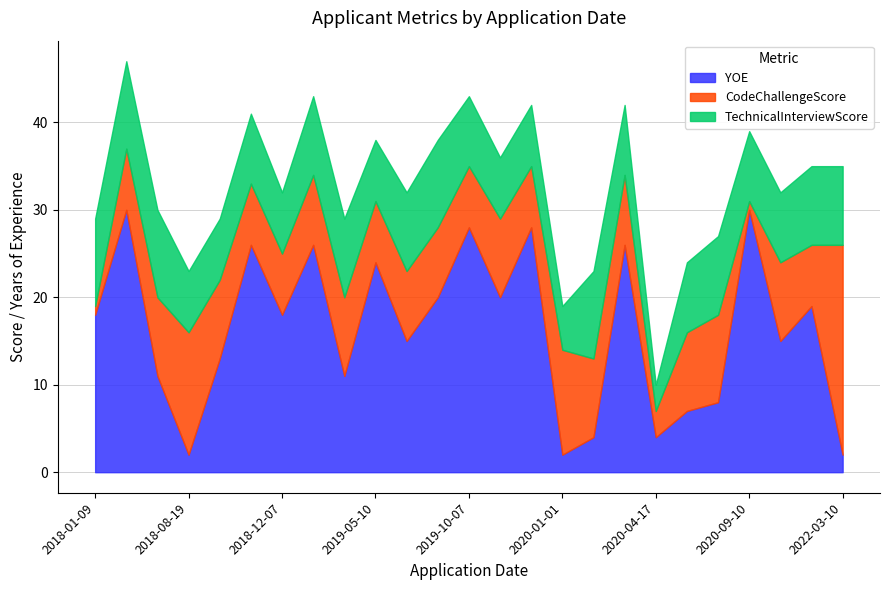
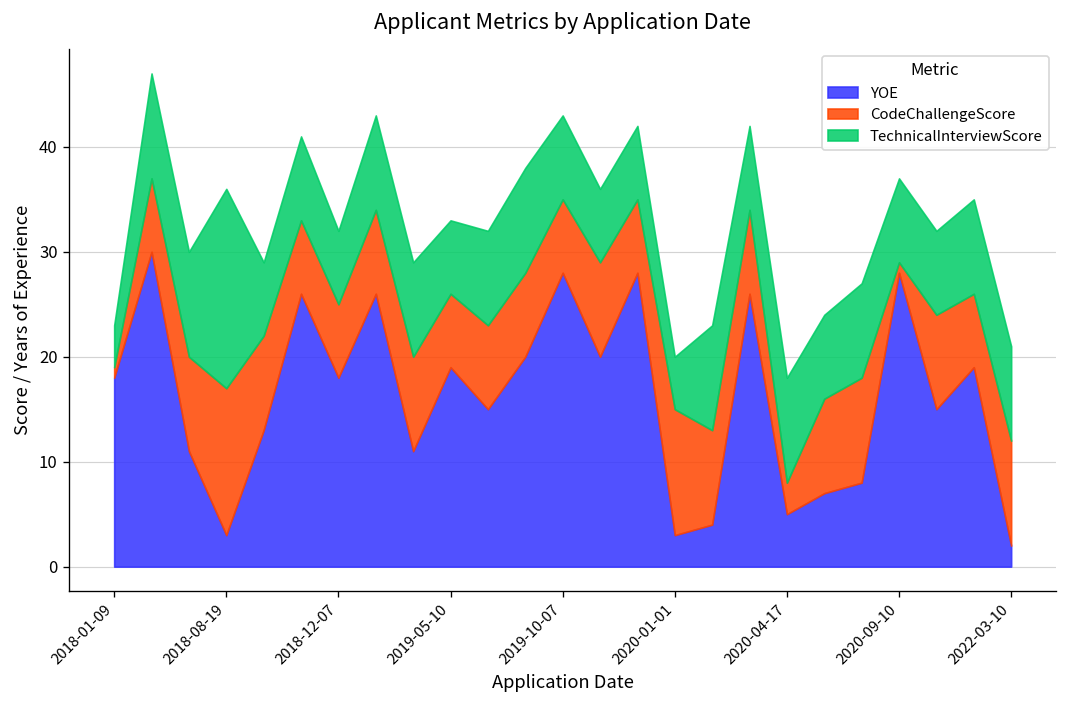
TechnicalInterviewScore, 2018-01-09: 10 -> 4
YOE, 2018-08-19: 2 -> 3
TechnicalInterviewScore, 2018-08-19: 7 -> 19
YOE, 2019-05-10: 24 -> 19
YOE, 2020-01-01: 2 -> 3
YOE, 2020-04-17: 4 -> 5
TechnicalInterviewScore, 2020-04-17: 3 -> 10
YOE, 2020-09-10: 30 -> 28
CodeChallengeScore, 2022-03-10: 24 -> 10
